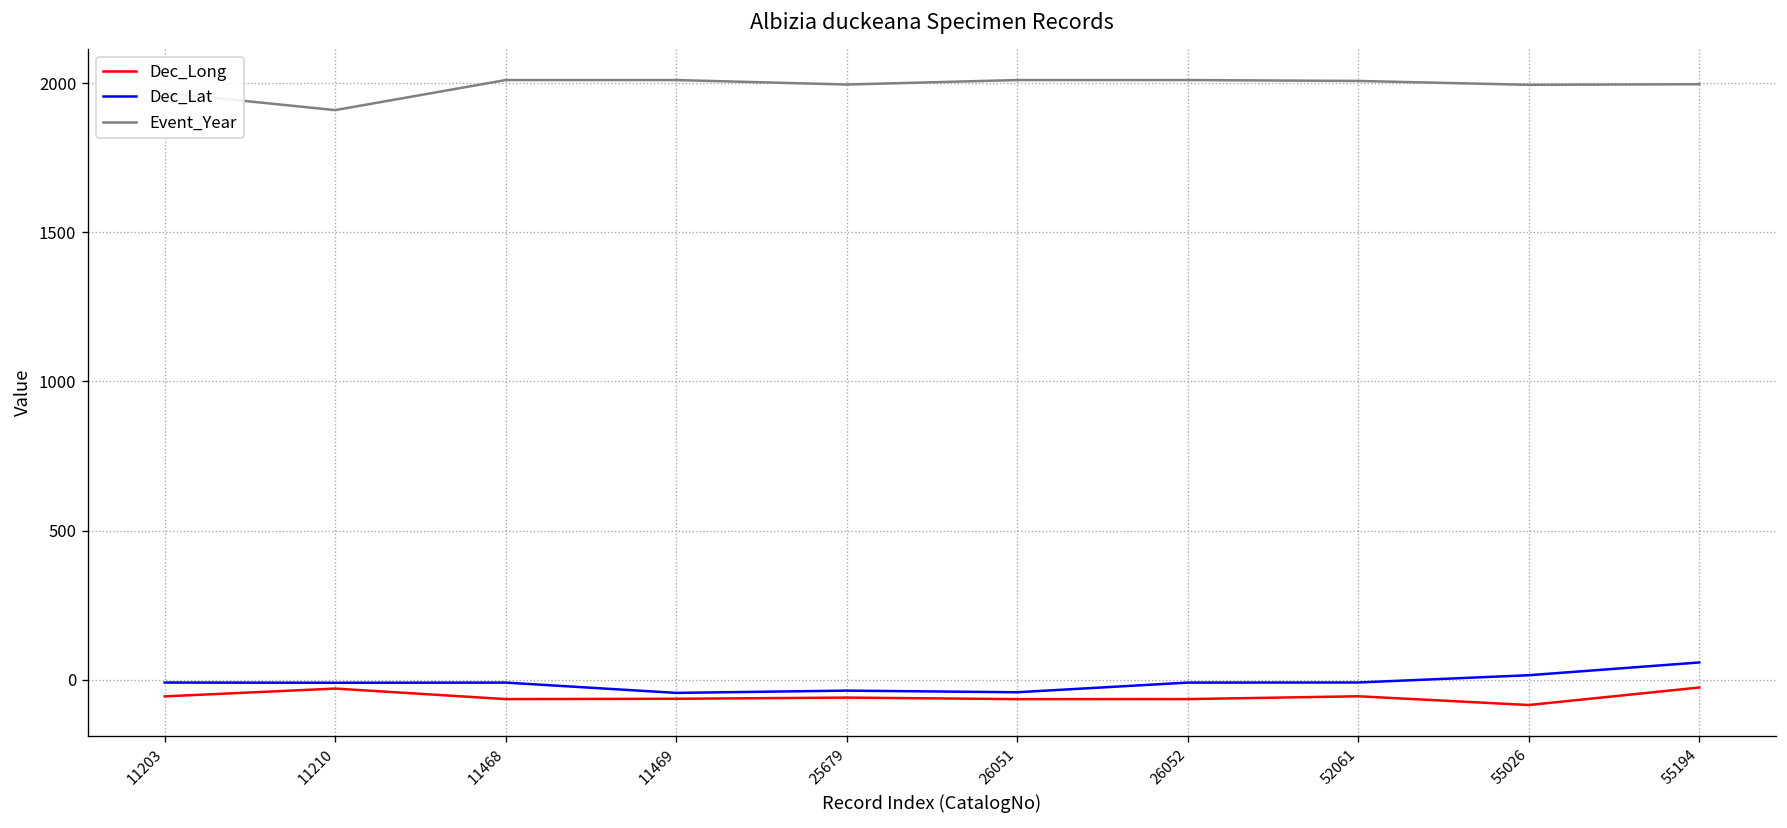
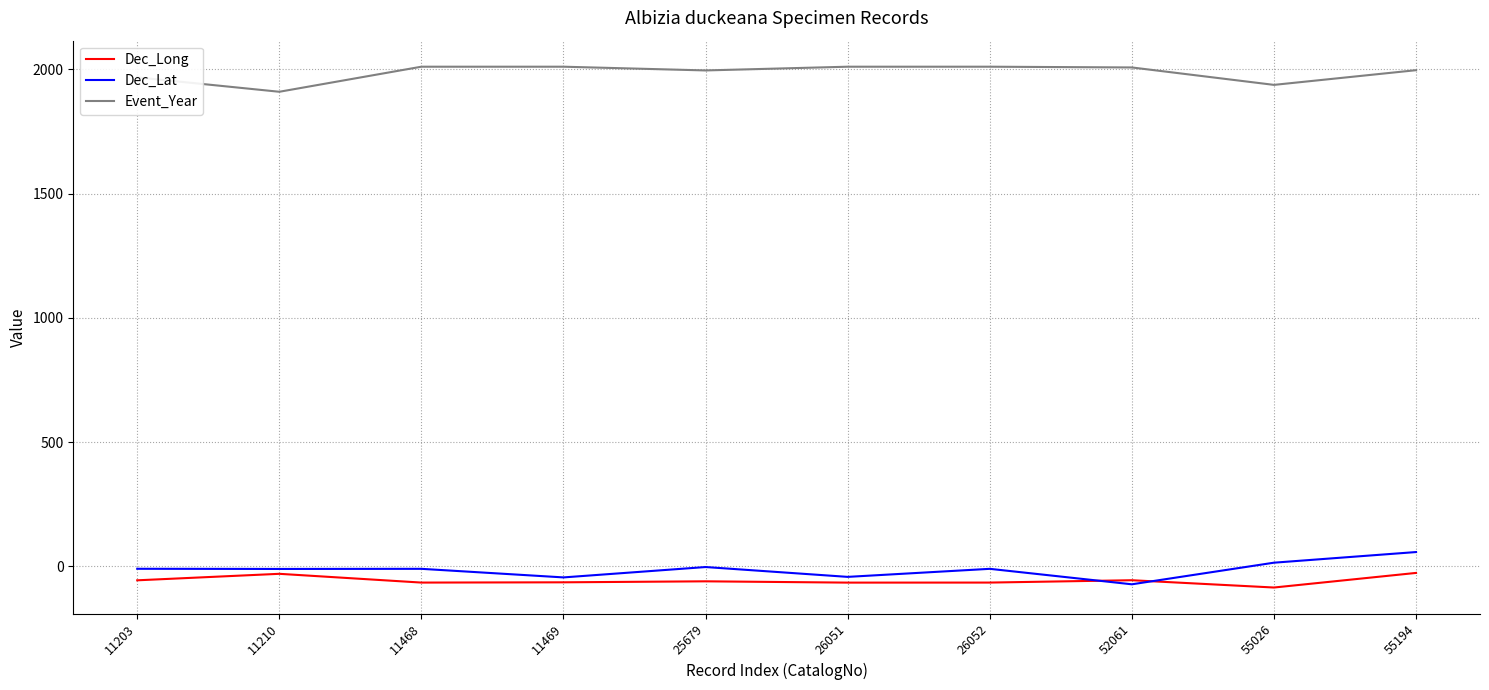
Dec_Lat, 25679: -40 -> 0
Dec_Lat, 52061: -10 -> -70
Event_Year, 55026: 1990 -> 1940
